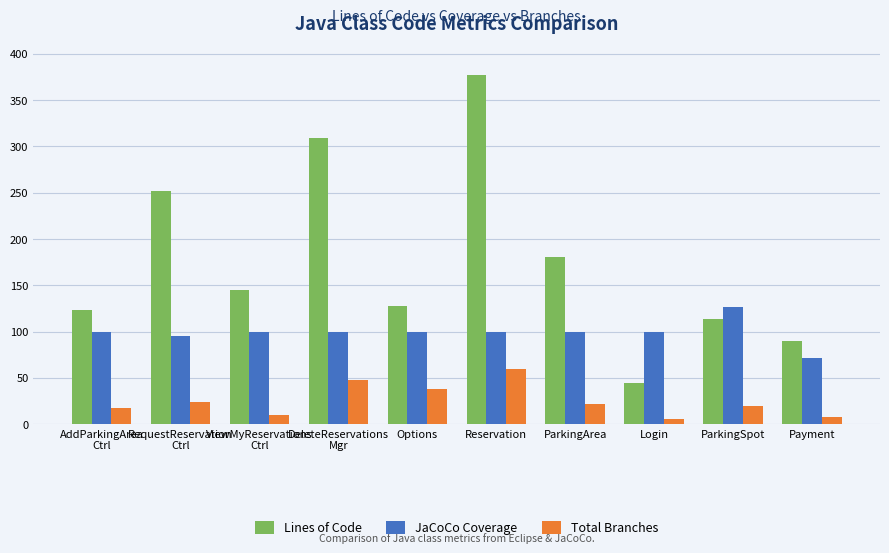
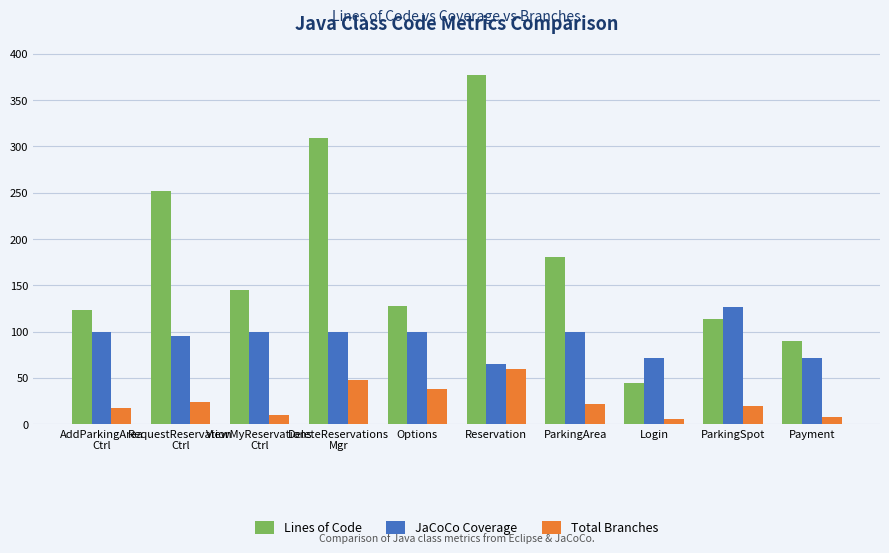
JaCoCo Coverage, Reservation: 100 -> 70
JaCoCo Coverage, Login: 100 -> 70
